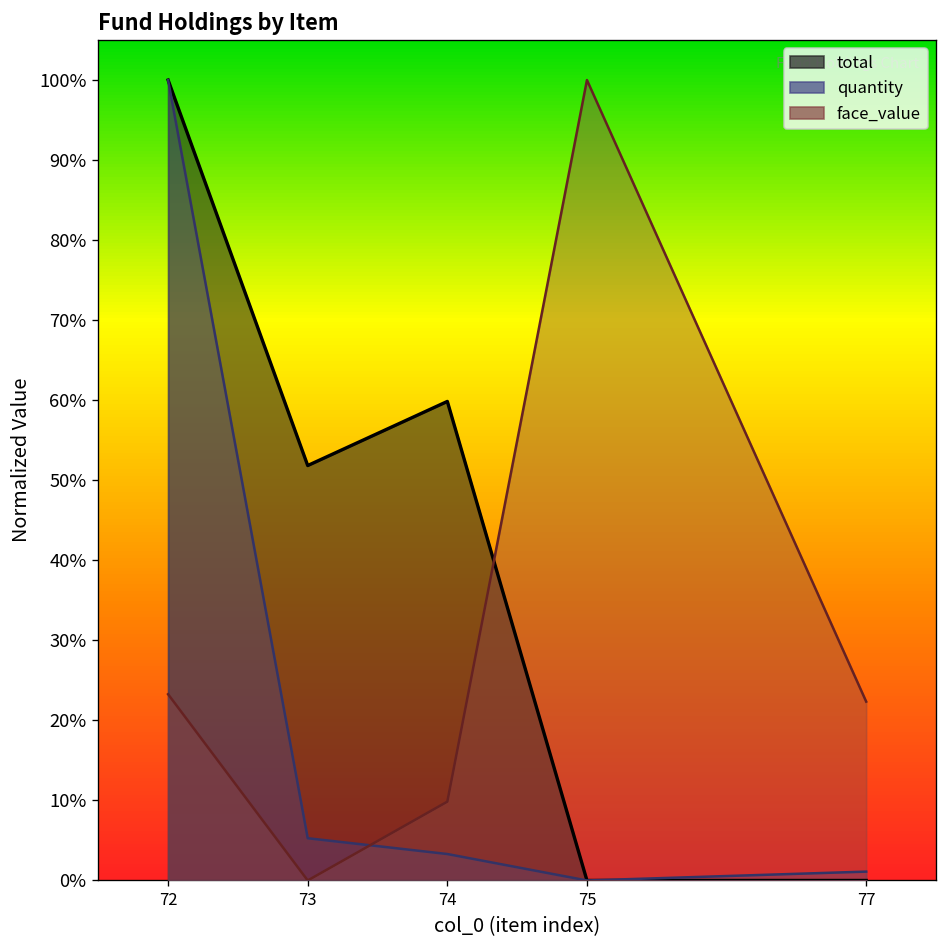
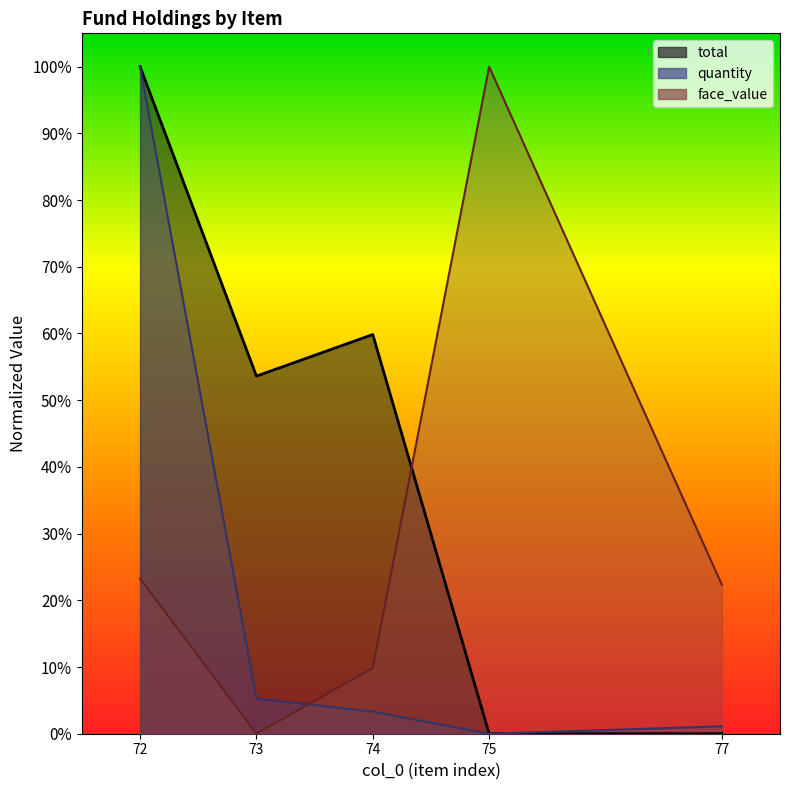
total, 73: 52% -> 54%
